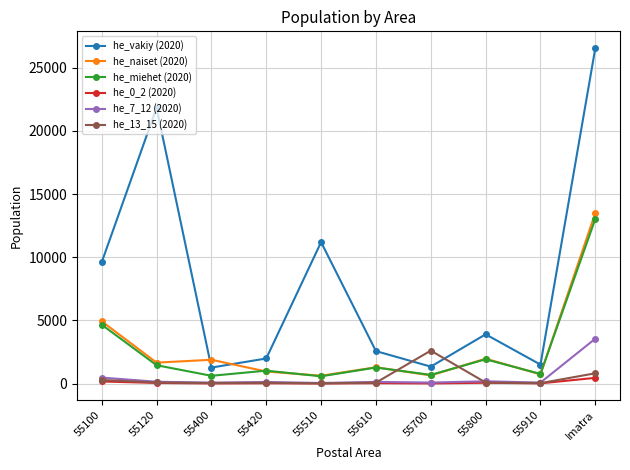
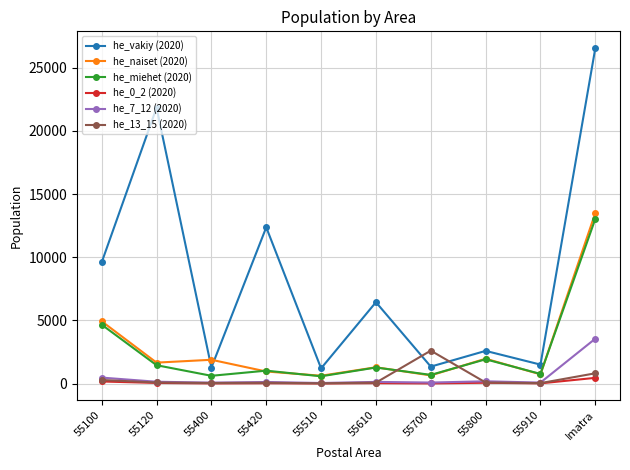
he_vakiy (2020), 55420: 2000 -> 12400
he_vakiy (2020), 55510: 11200 -> 1200
he_vakiy (2020), 55610: 2600 -> 6400
he_vakiy (2020), 55800: 3900 -> 2600
